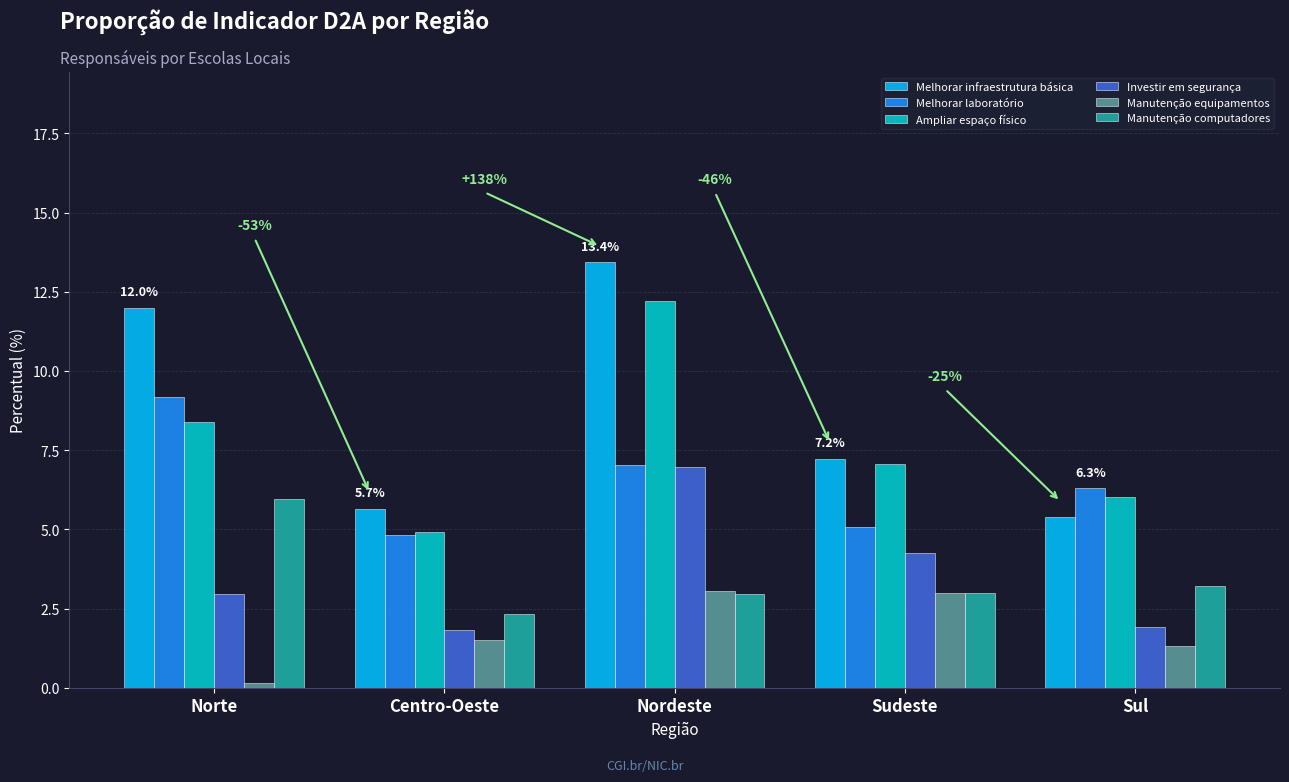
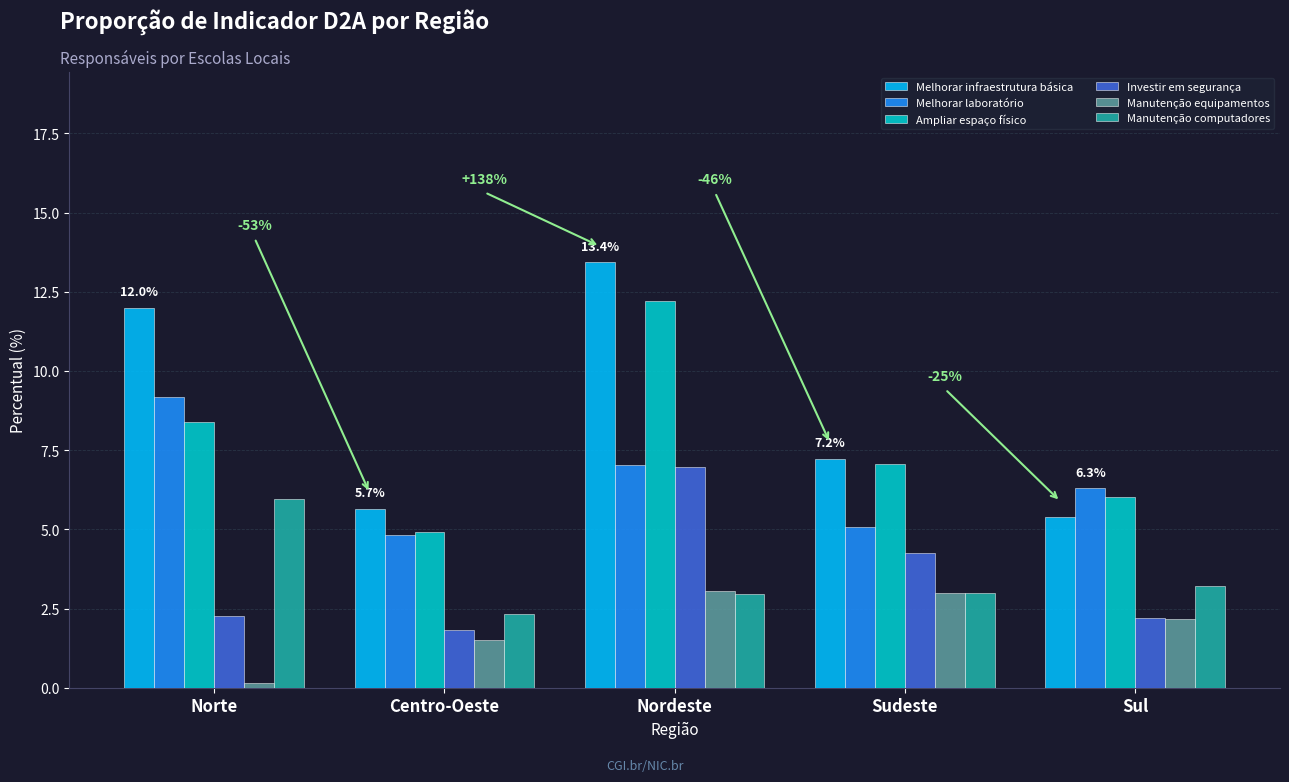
Investir em segurança, Norte: 3.0 -> 2.3
Investir em segurança, Sul: 1.9 -> 2.2
Manutenção equipamentos, Sul: 1.3 -> 2.2
